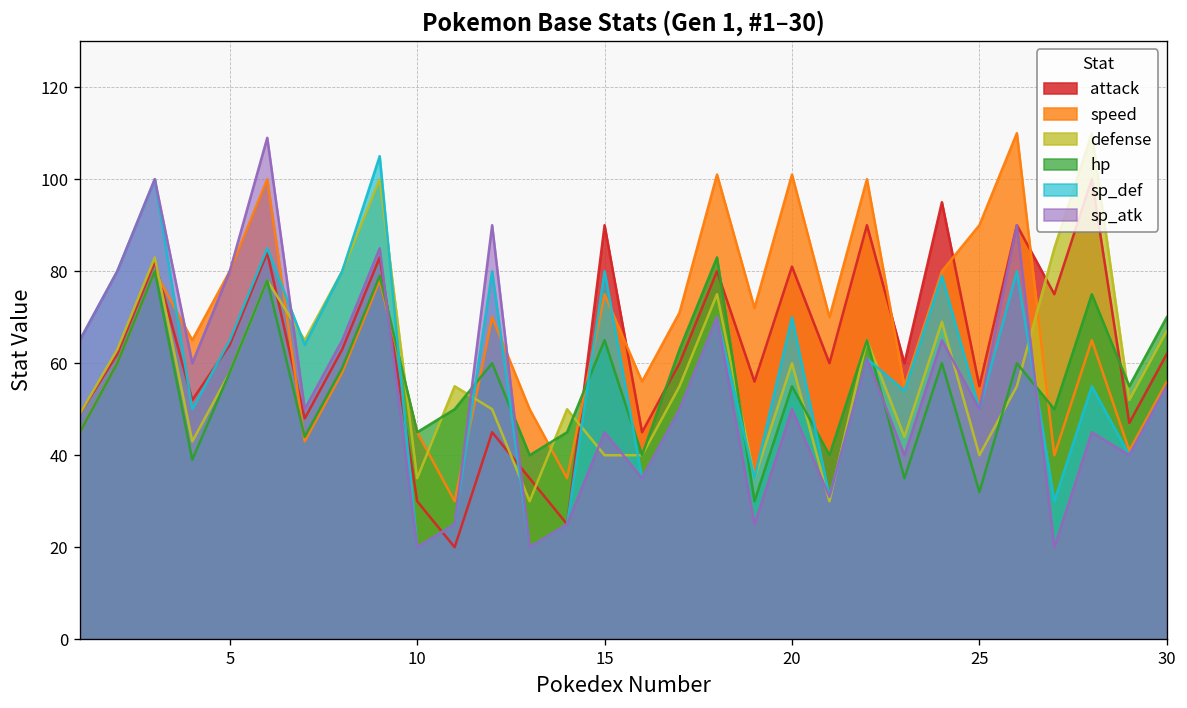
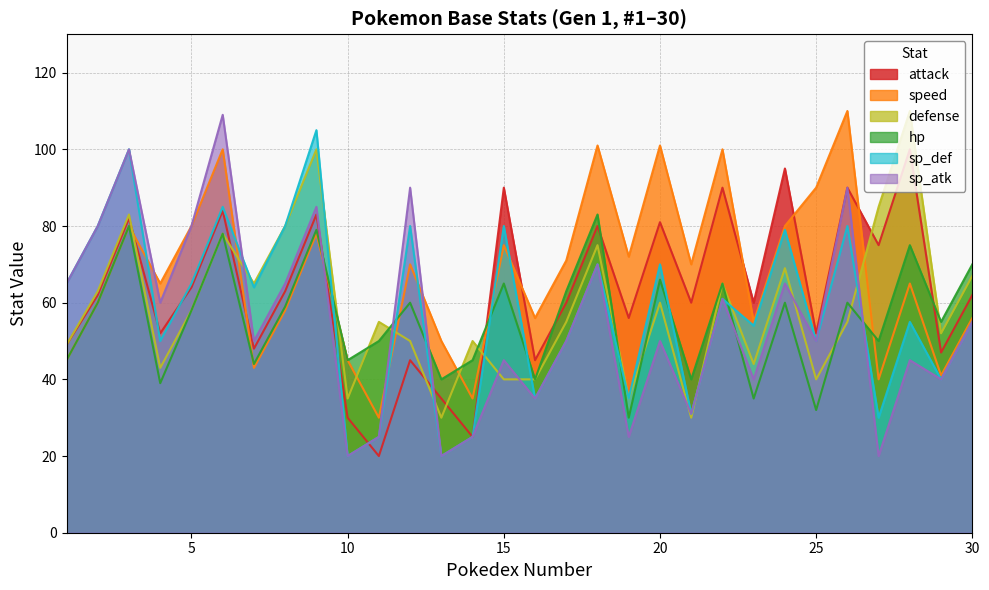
hp, 20: 55 -> 66
attack, 25: 55 -> 52
